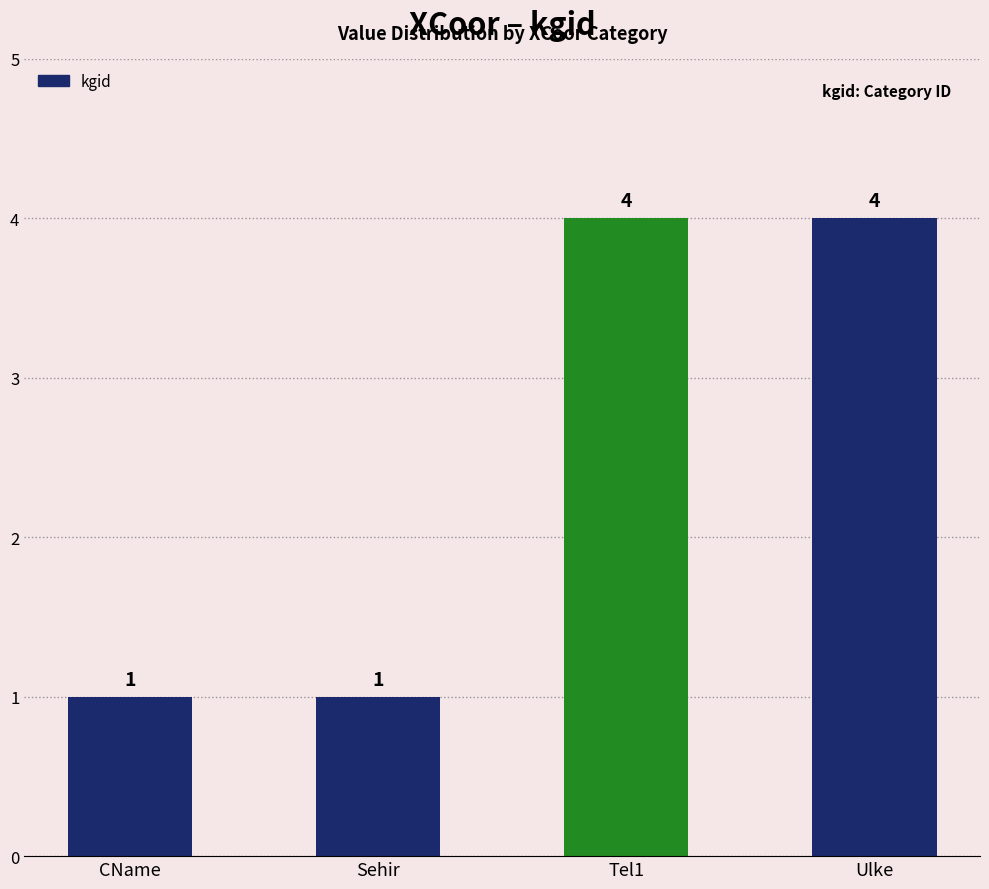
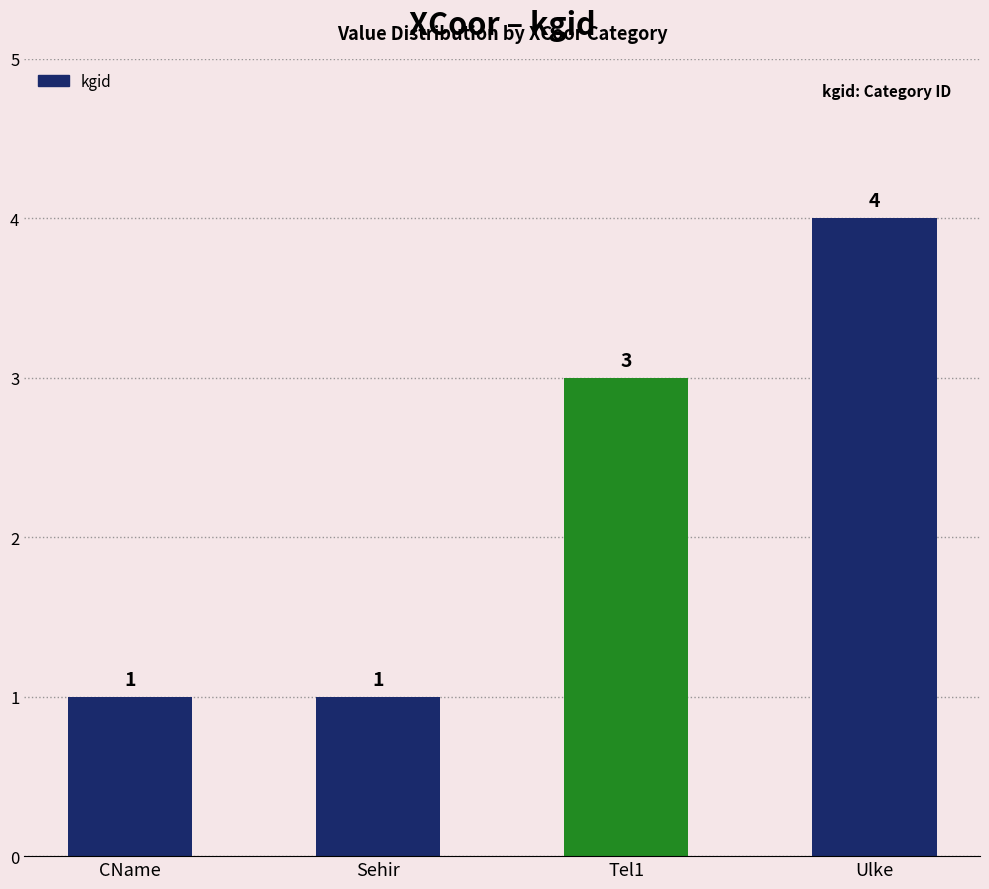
Tel1: 4 -> 3
